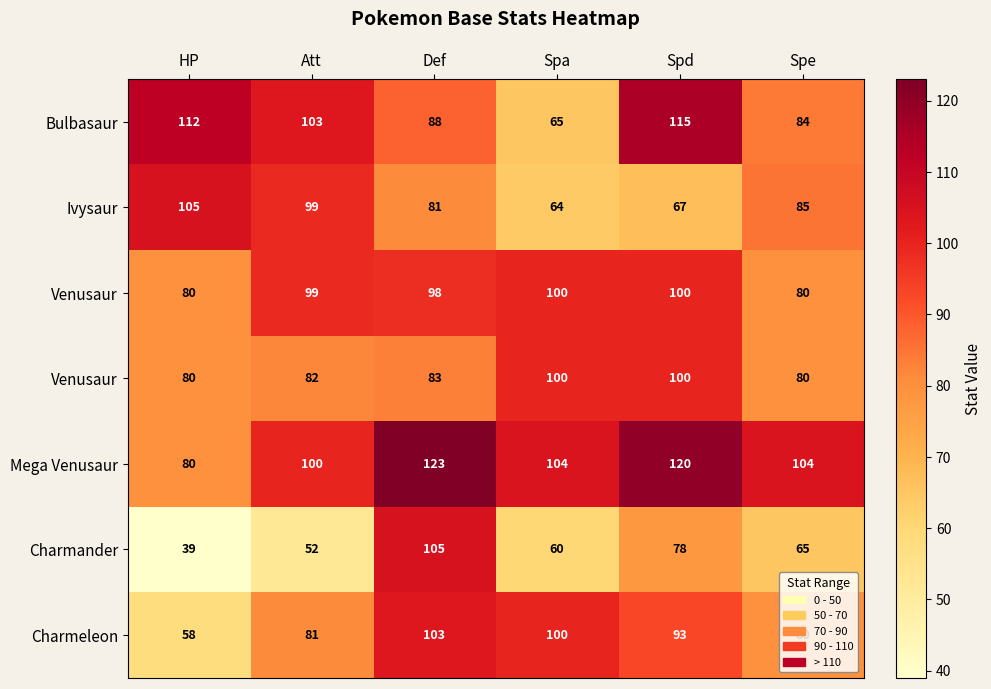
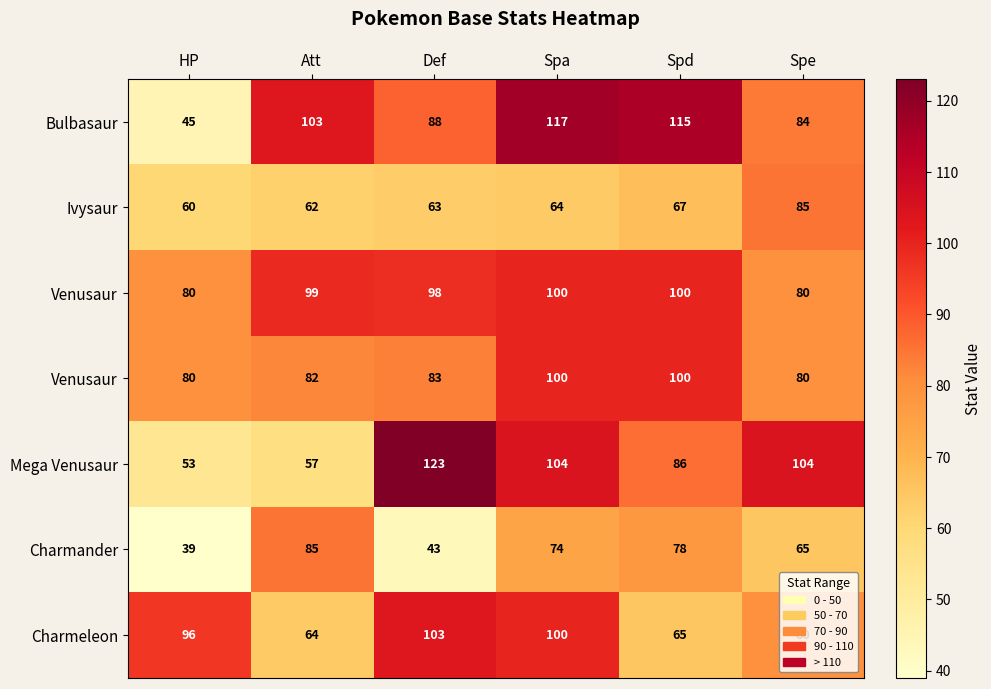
Bulbasaur, HP: 112 -> 45
Bulbasaur, Spa: 65 -> 117
Ivysaur, HP: 105 -> 60
Ivysaur, Att: 99 -> 62
Ivysaur, Def: 81 -> 63
Mega Venusaur, HP: 80 -> 53
Mega Venusaur, Att: 100 -> 57
Mega Venusaur, Spd: 120 -> 86
Charmander, Att: 52 -> 85
Charmander, Def: 105 -> 43
Charmander, Spa: 60 -> 74
Charmeleon, HP: 58 -> 96
Charmeleon, Att: 81 -> 64
Charmeleon, Spd: 93 -> 65
